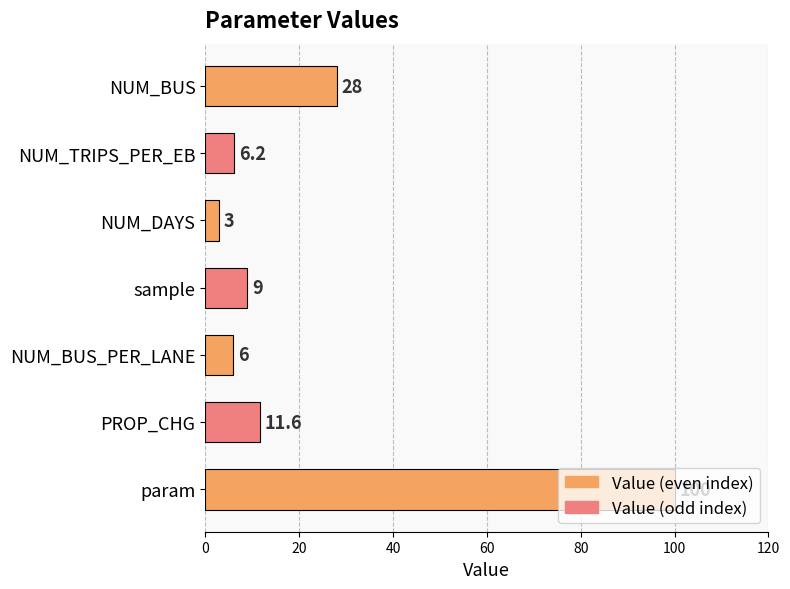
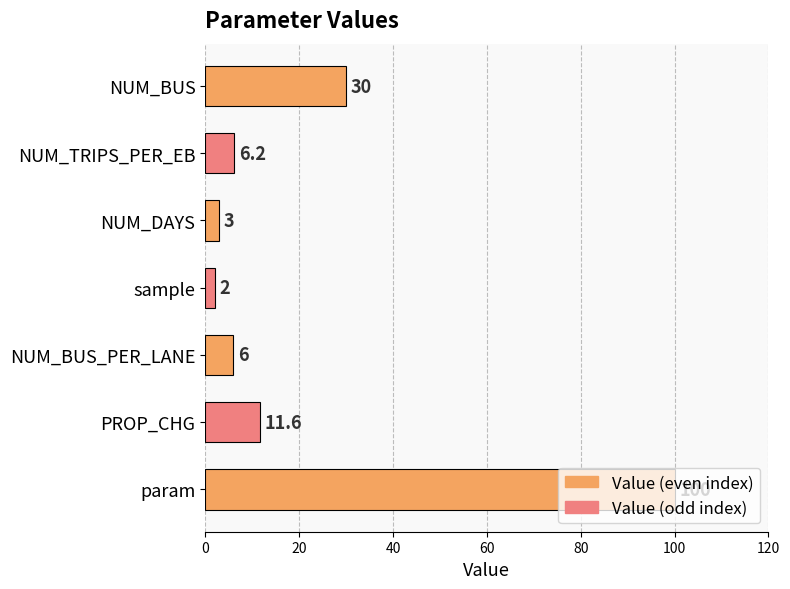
NUM_BUS: 28 -> 30
sample: 9 -> 2
